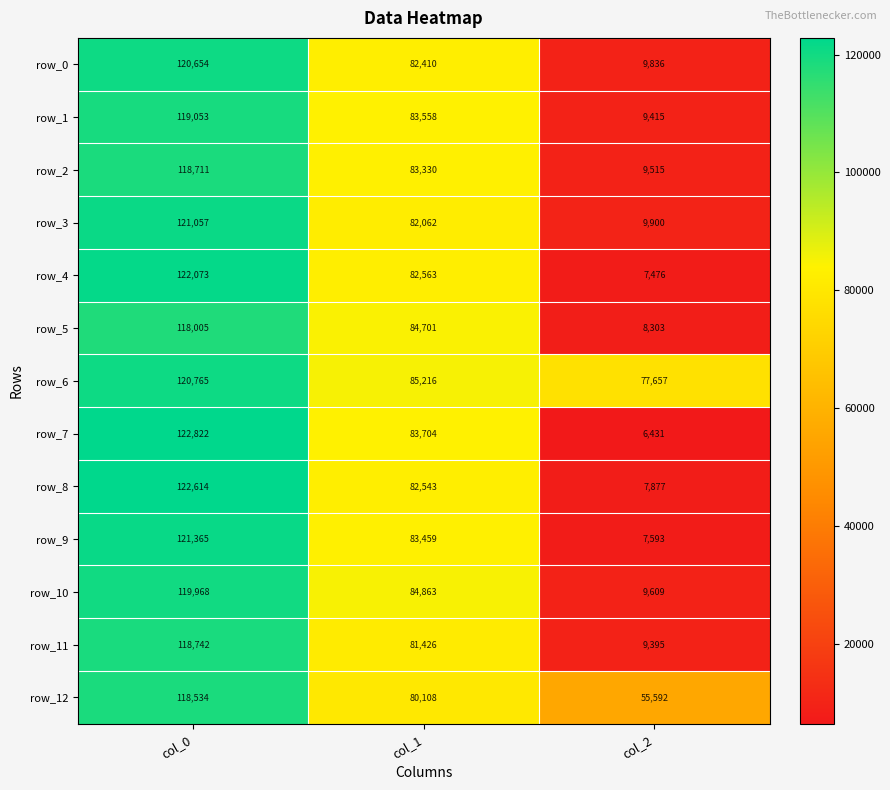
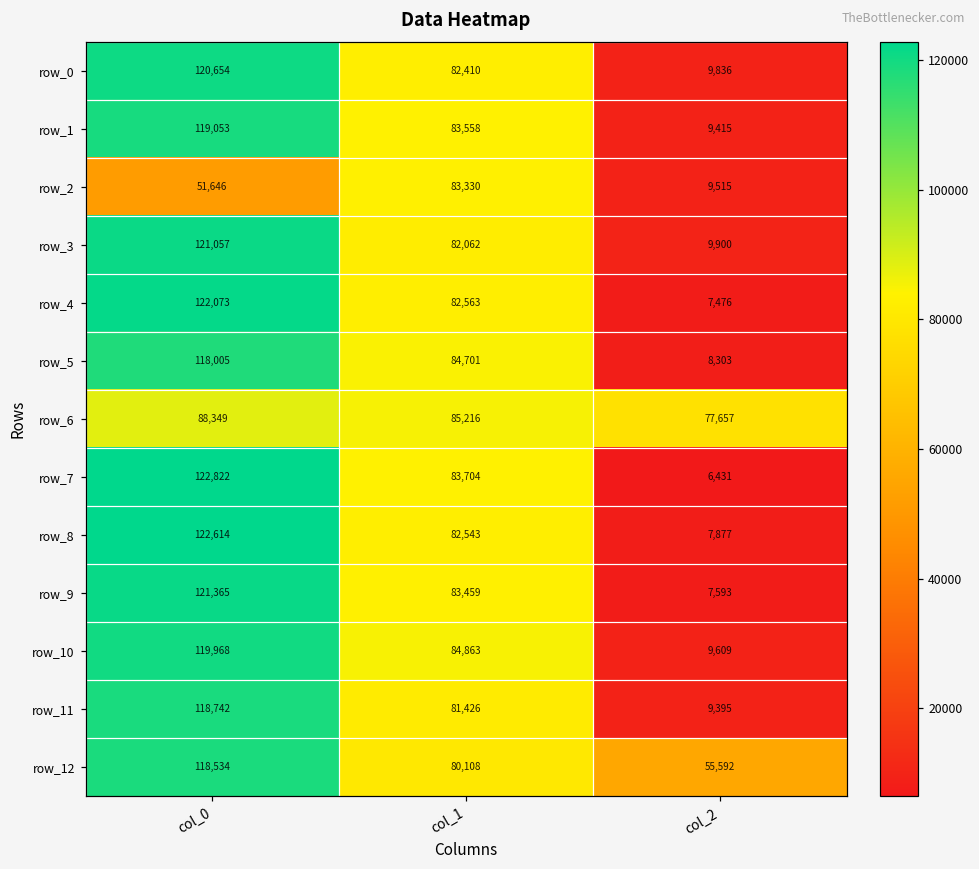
row_2, col_0: 118,711 -> 51,646
row_6, col_0: 120,765 -> 88,349
